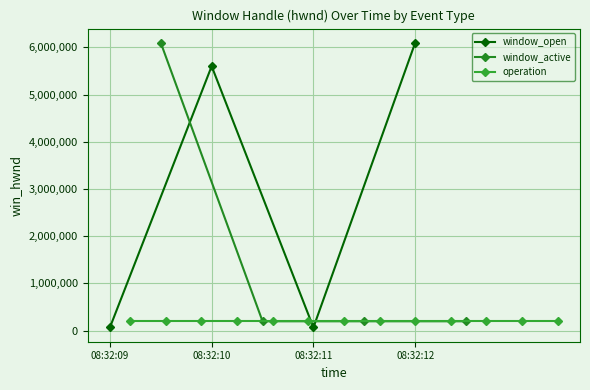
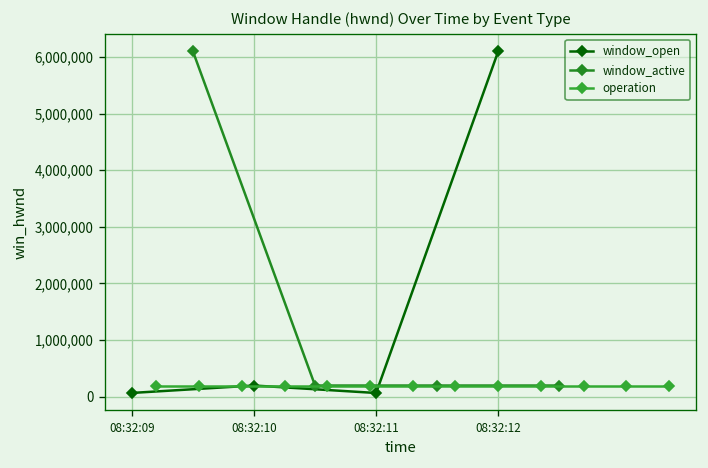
window_open, 08:32:10: 5,600,000 -> 200,000
